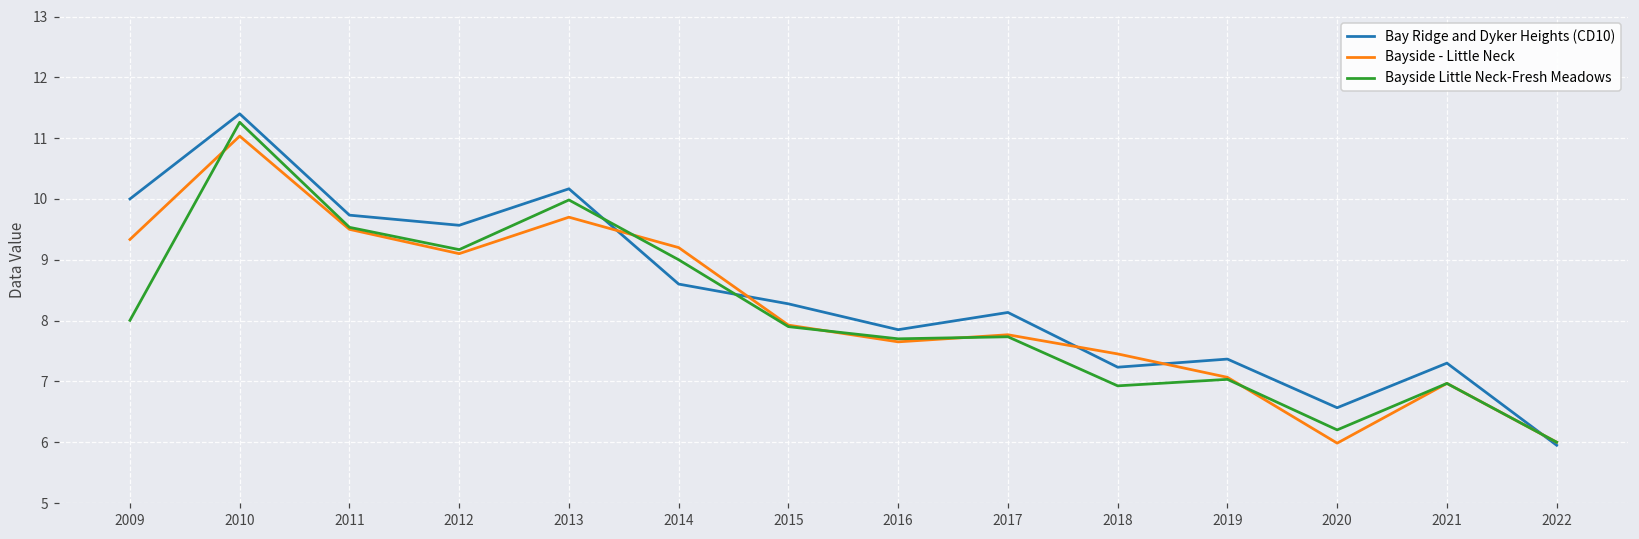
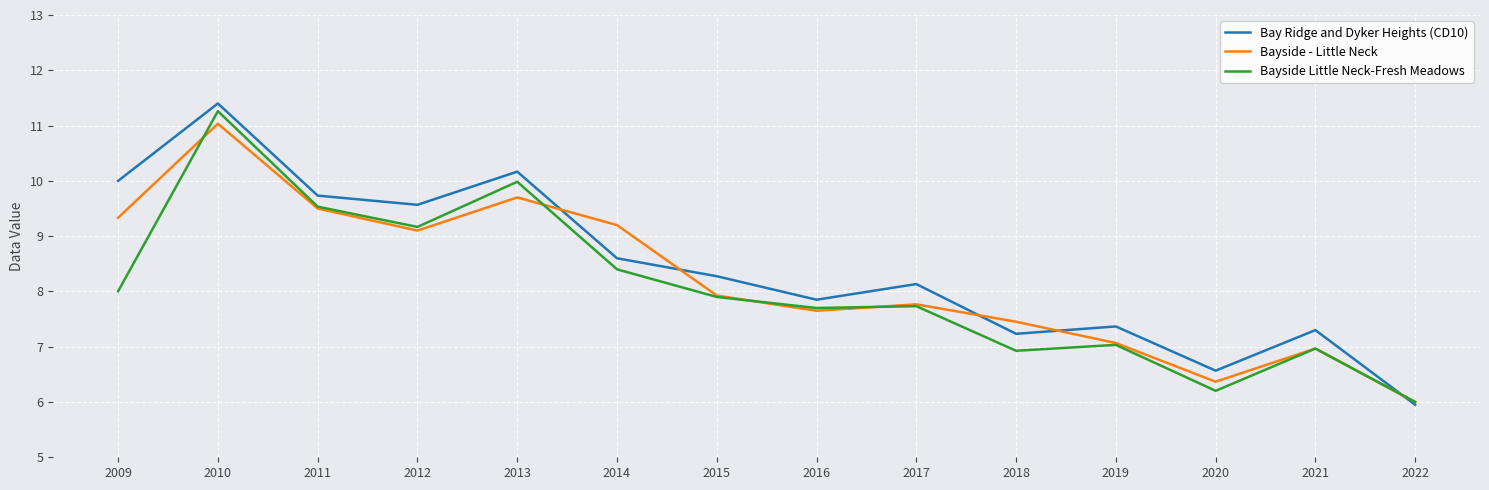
Bayside Little Neck-Fresh Meadows, 2014: 9.0 -> 8.4
Bayside - Little Neck, 2020: 6.0 -> 6.4
